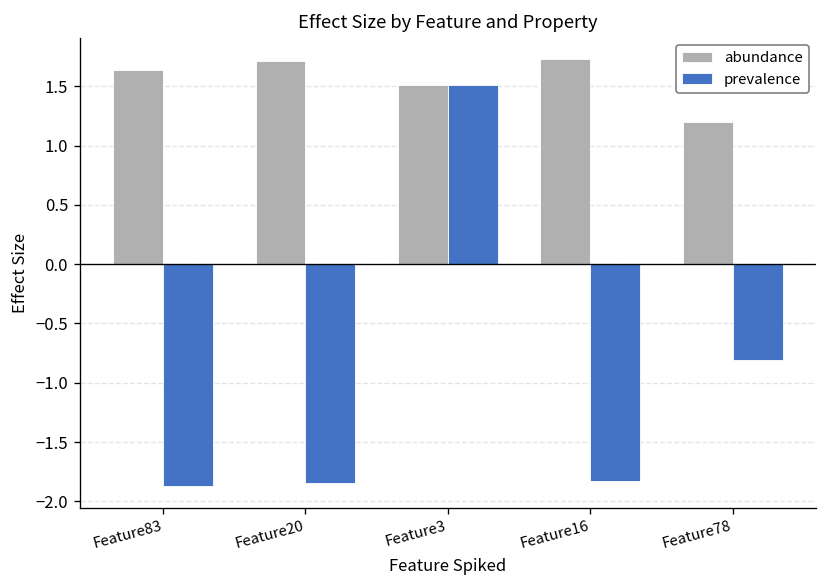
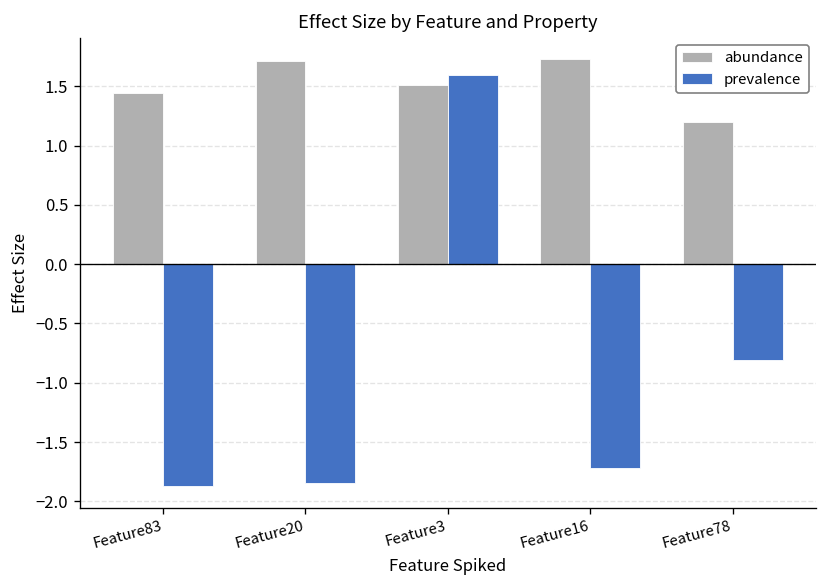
abundance, Feature83: 1.6 -> 1.4
prevalence, Feature3: 1.5 -> 1.6
prevalence, Feature16: -1.8 -> -1.7
